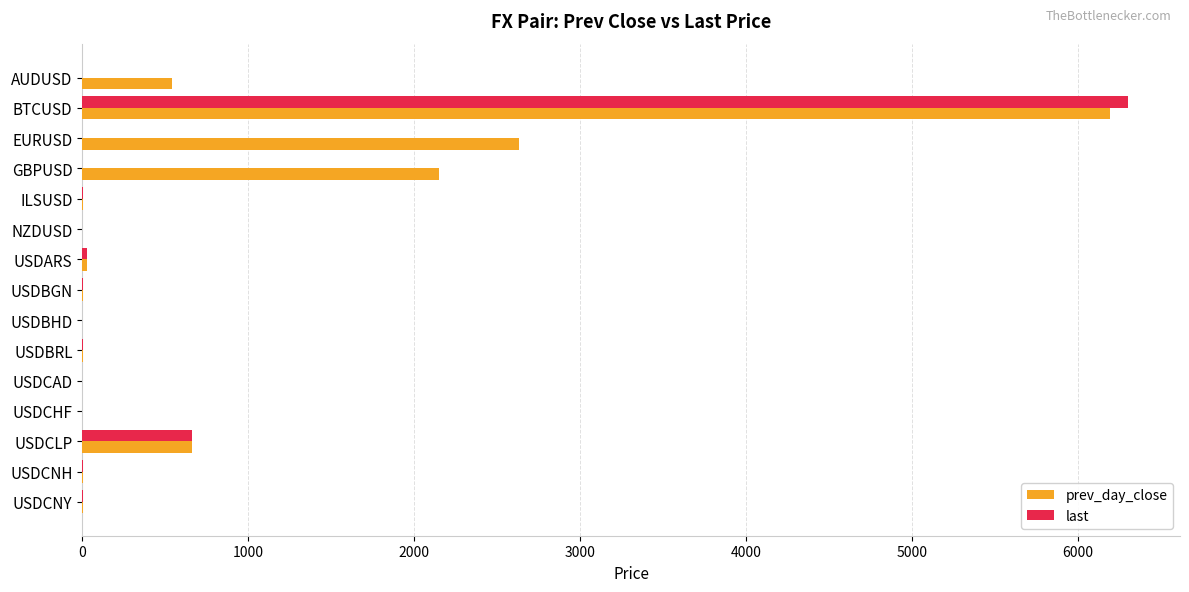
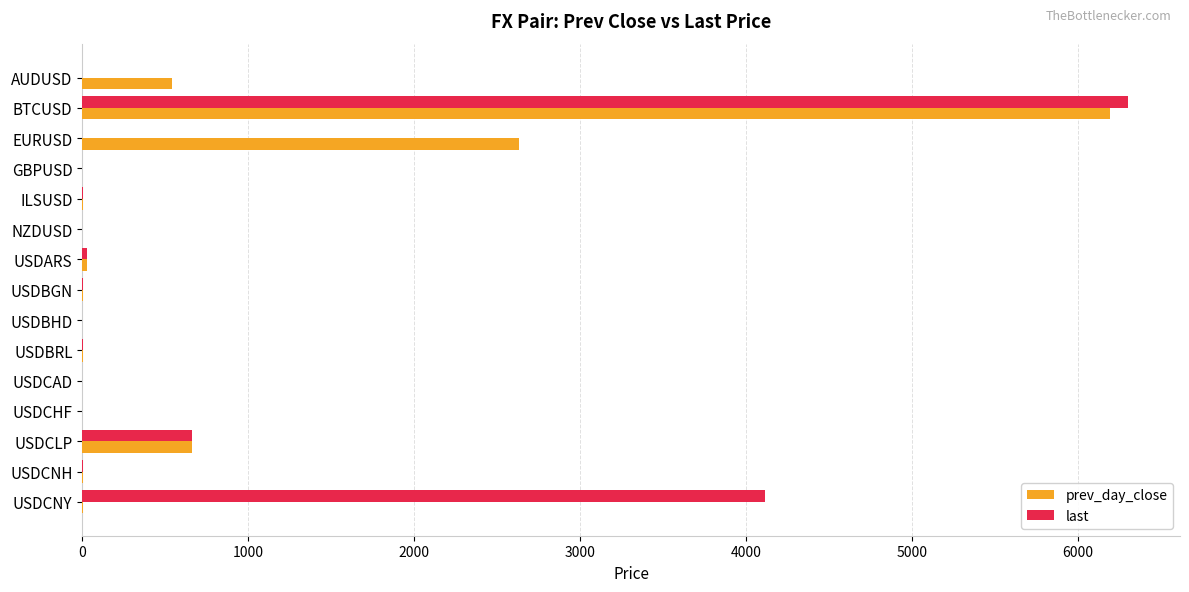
prev_day_close, GBPUSD: 2150 -> 0
last, USDCNY: 10 -> 4120
